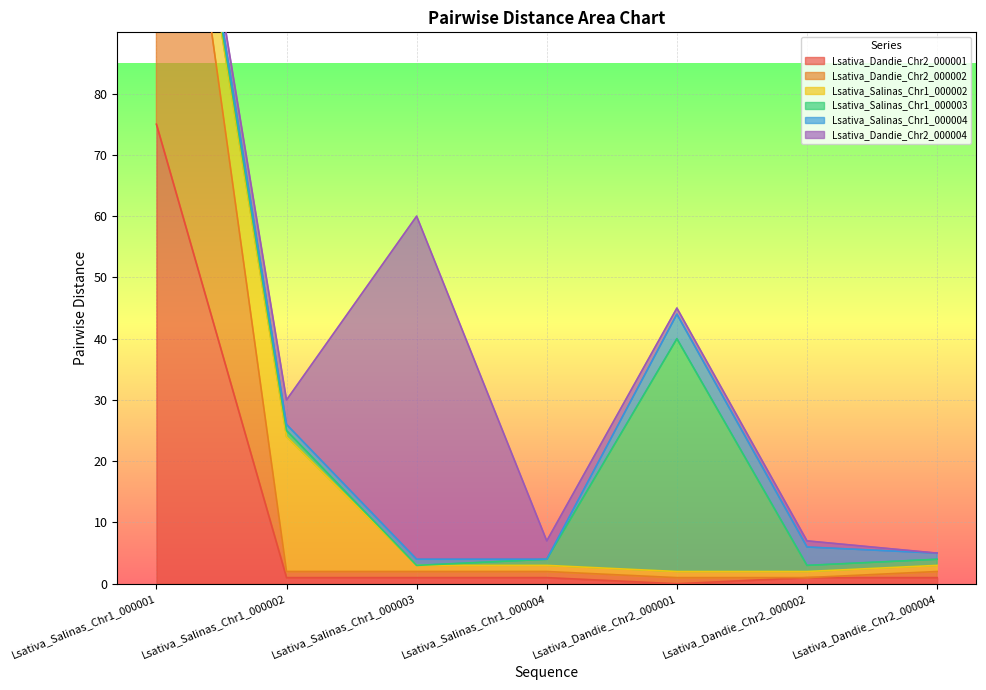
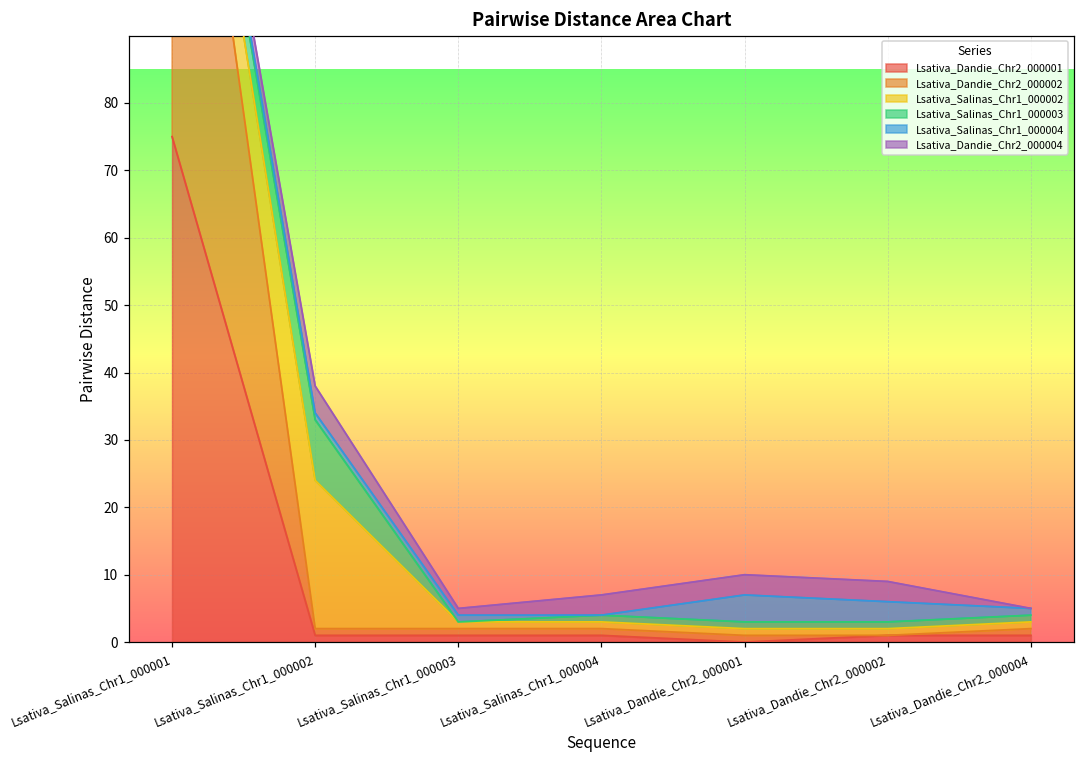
Lsativa_Salinas_Chr1_000003, Lsativa_Salinas_Chr1_000002: 1 -> 9
Lsativa_Dandie_Chr2_000004, Lsativa_Salinas_Chr1_000003: 56 -> 1
Lsativa_Salinas_Chr1_000003, Lsativa_Dandie_Chr2_000001: 38 -> 1
Lsativa_Dandie_Chr2_000004, Lsativa_Dandie_Chr2_000001: 1 -> 3
Lsativa_Dandie_Chr2_000004, Lsativa_Dandie_Chr2_000002: 1 -> 3
